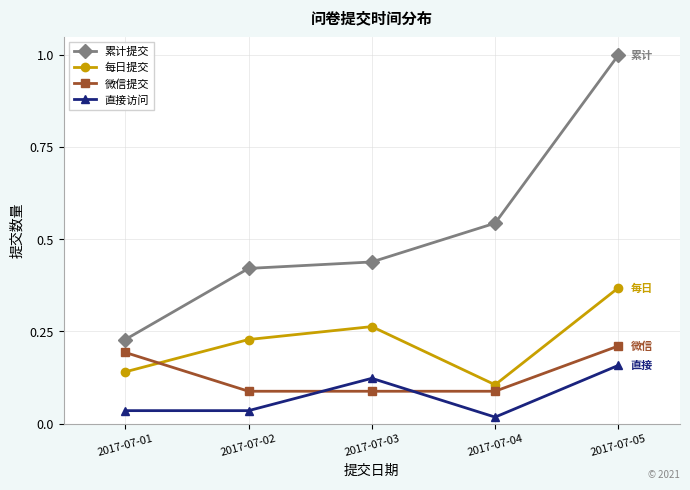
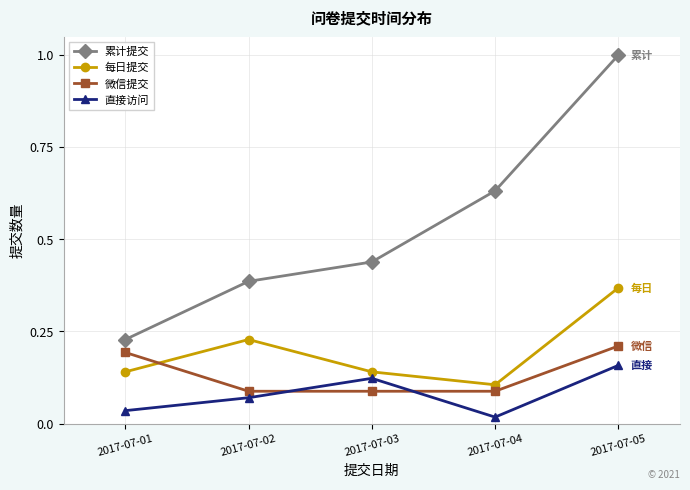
累计提交, 2017-07-02: 0.42 -> 0.39
直接访问, 2017-07-02: 0.04 -> 0.07
每日提交, 2017-07-03: 0.26 -> 0.14
累计提交, 2017-07-04: 0.54 -> 0.63
